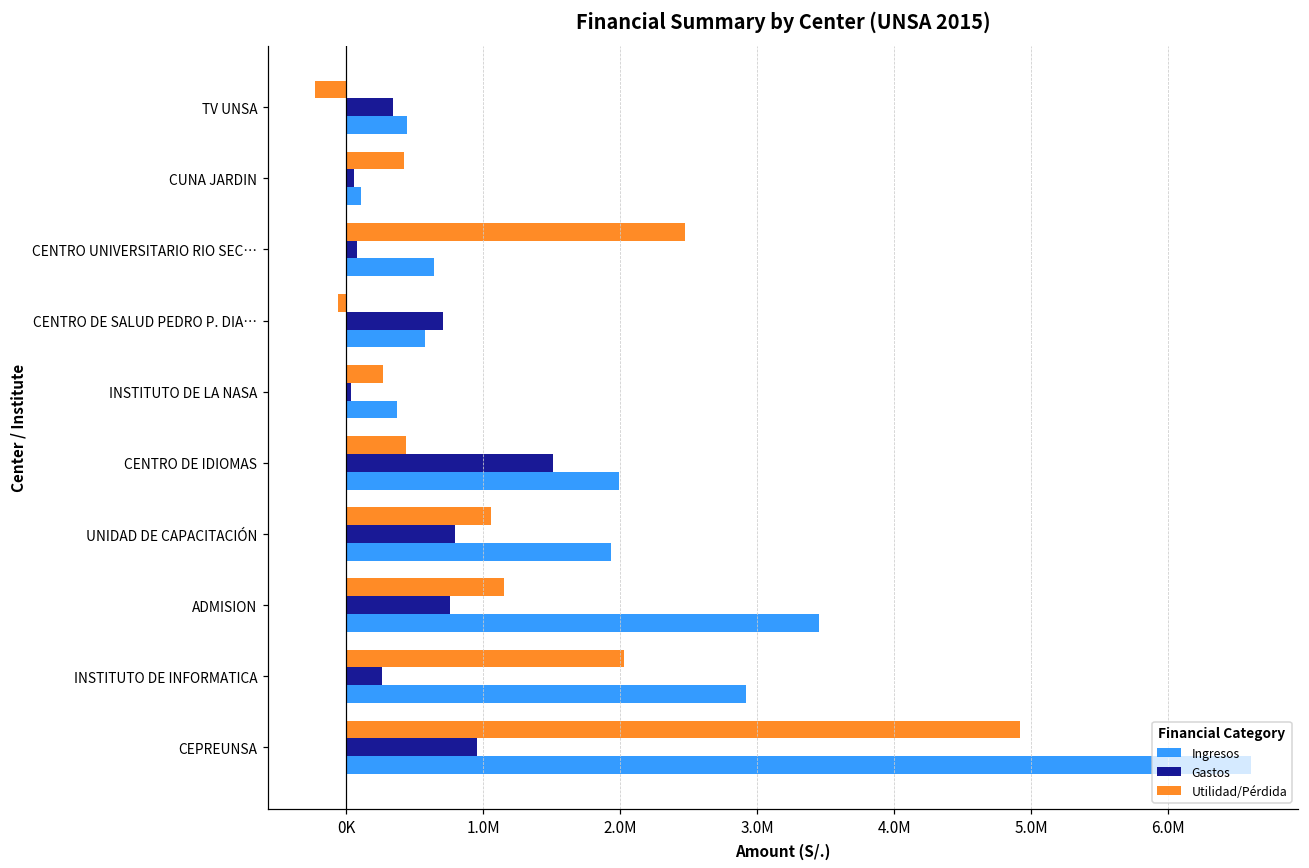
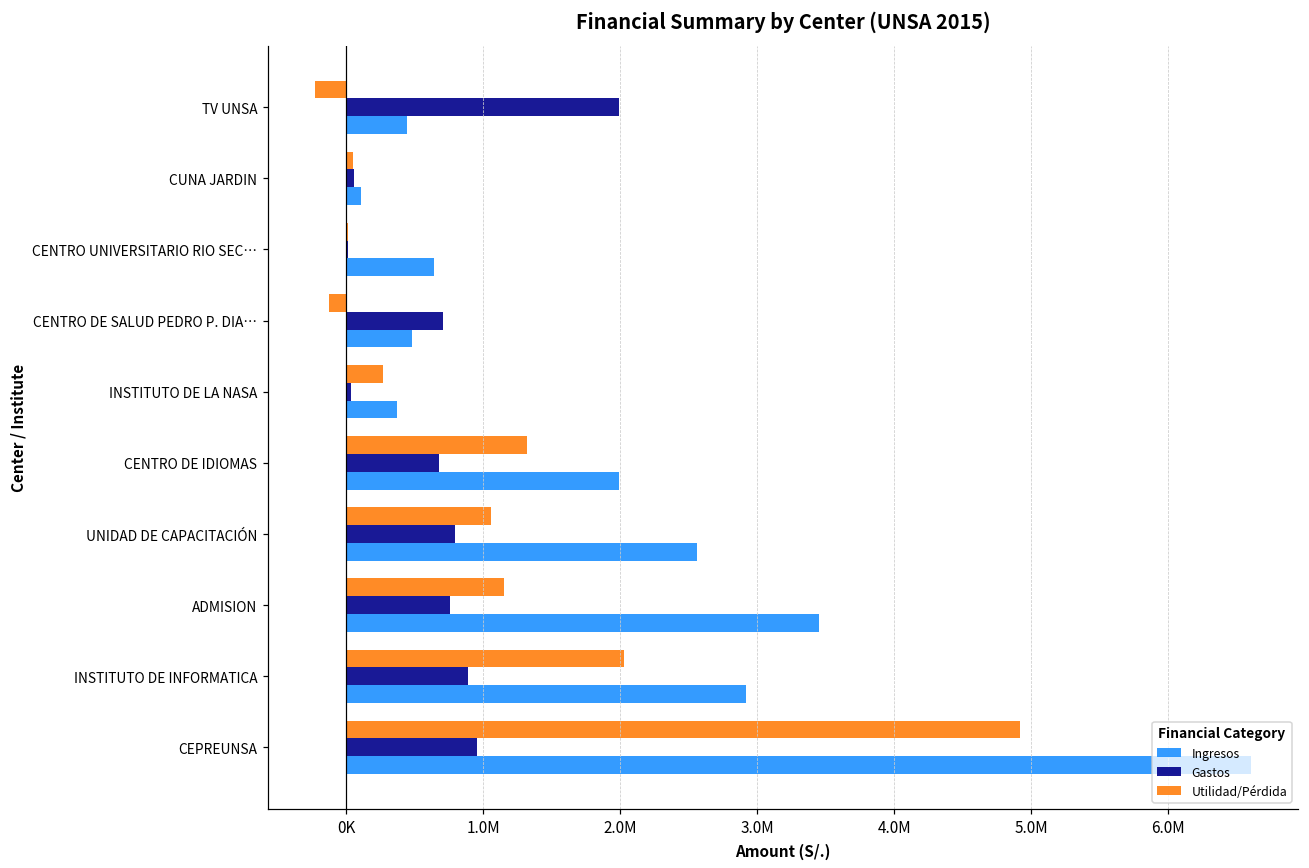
Gastos, TV UNSA: 340000 -> 1990000
Utilidad/Pérdida, CUNA JARDIN: 420000 -> 50000
Utilidad/Pérdida, CENTRO UNIVERSITARIO RIO SEC…: 2470000 -> 10000
Gastos, CENTRO UNIVERSITARIO RIO SEC…: 80000 -> 10000
Utilidad/Pérdida, CENTRO DE SALUD PEDRO P. DIA…: -60000 -> -130000
Ingresos, CENTRO DE SALUD PEDRO P. DIA…: 580000 -> 480000
Utilidad/Pérdida, CENTRO DE IDIOMAS: 440000 -> 1320000
Gastos, CENTRO DE IDIOMAS: 1510000 -> 680000
Ingresos, UNIDAD DE CAPACITACIÓN: 1930000 -> 2560000
Gastos, INSTITUTO DE INFORMATICA: 260000 -> 890000
